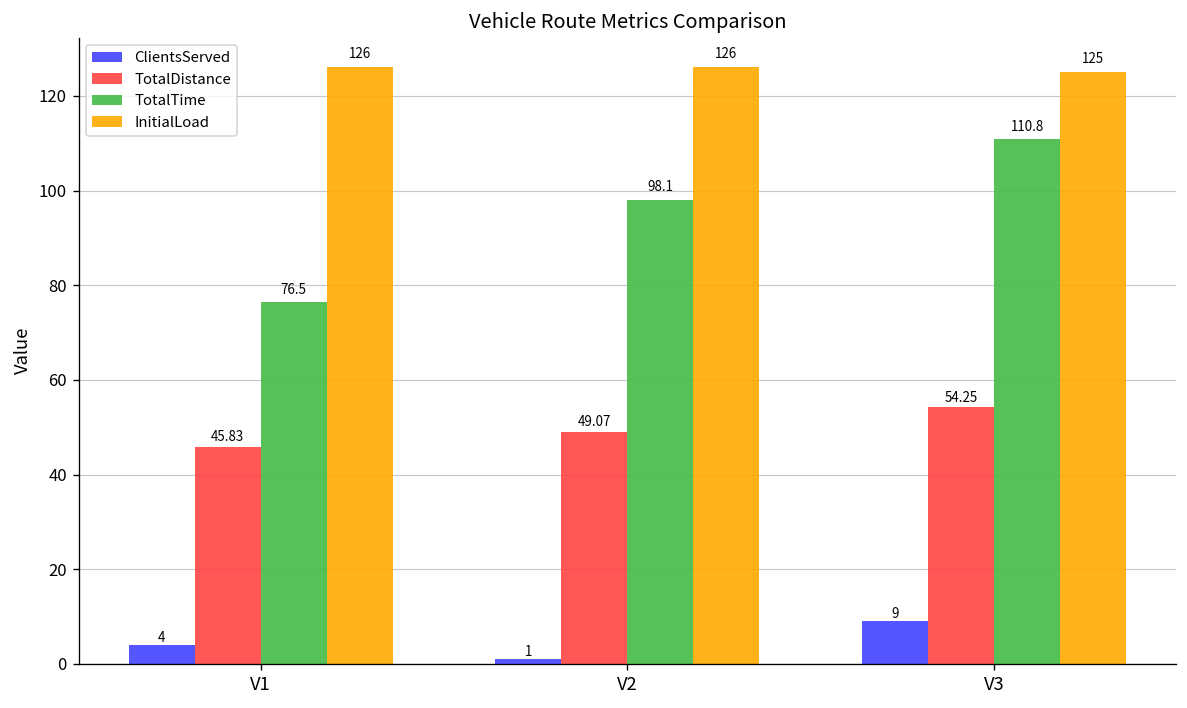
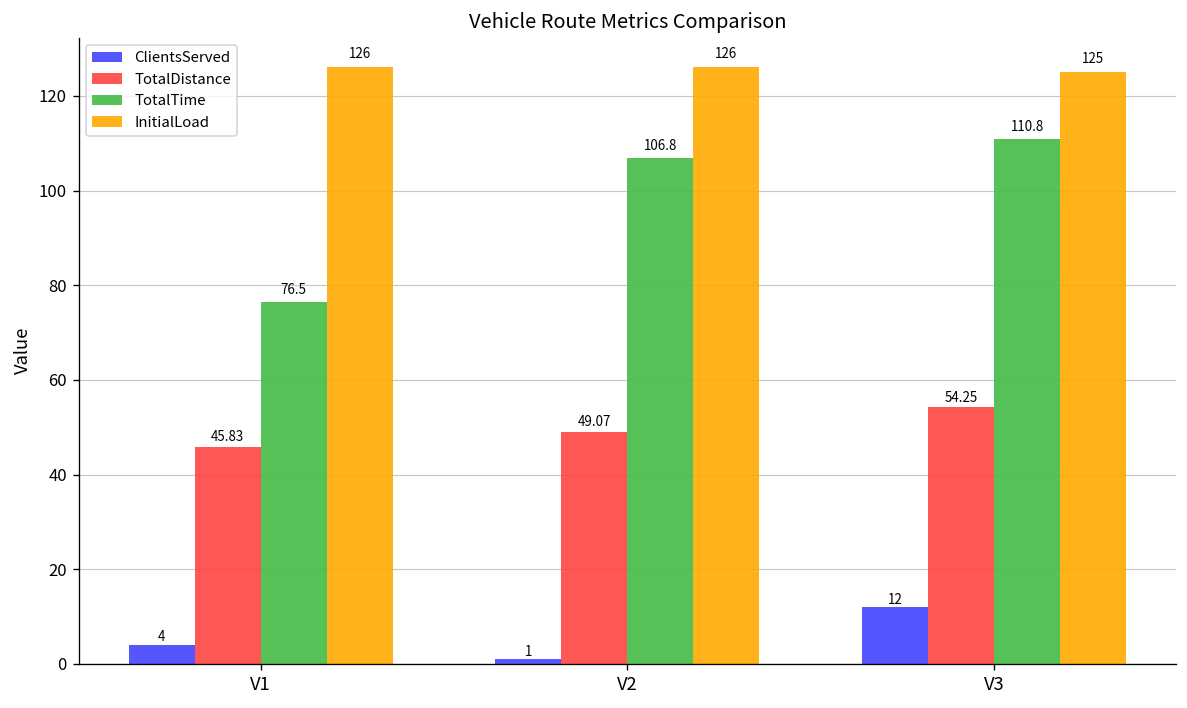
TotalTime, V2: 98.1 -> 106.8
ClientsServed, V3: 9 -> 12
